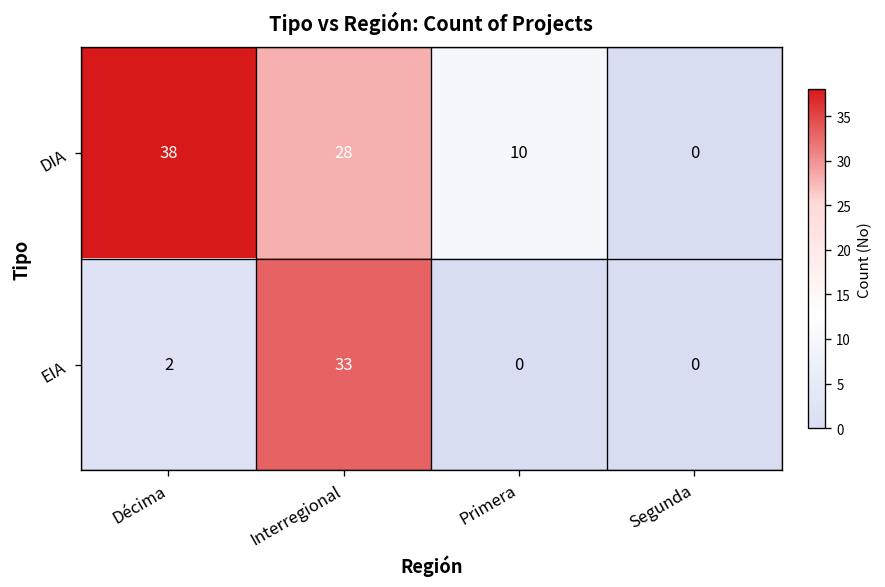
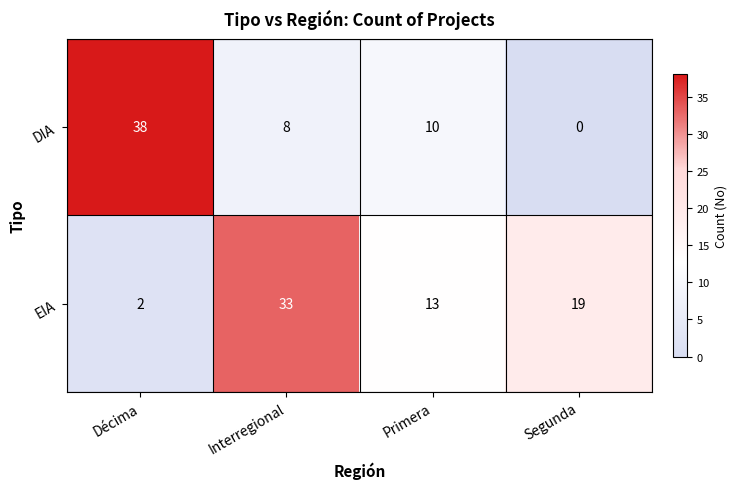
DIA, Interregional: 28 -> 8
EIA, Primera: 0 -> 13
EIA, Segunda: 0 -> 19
